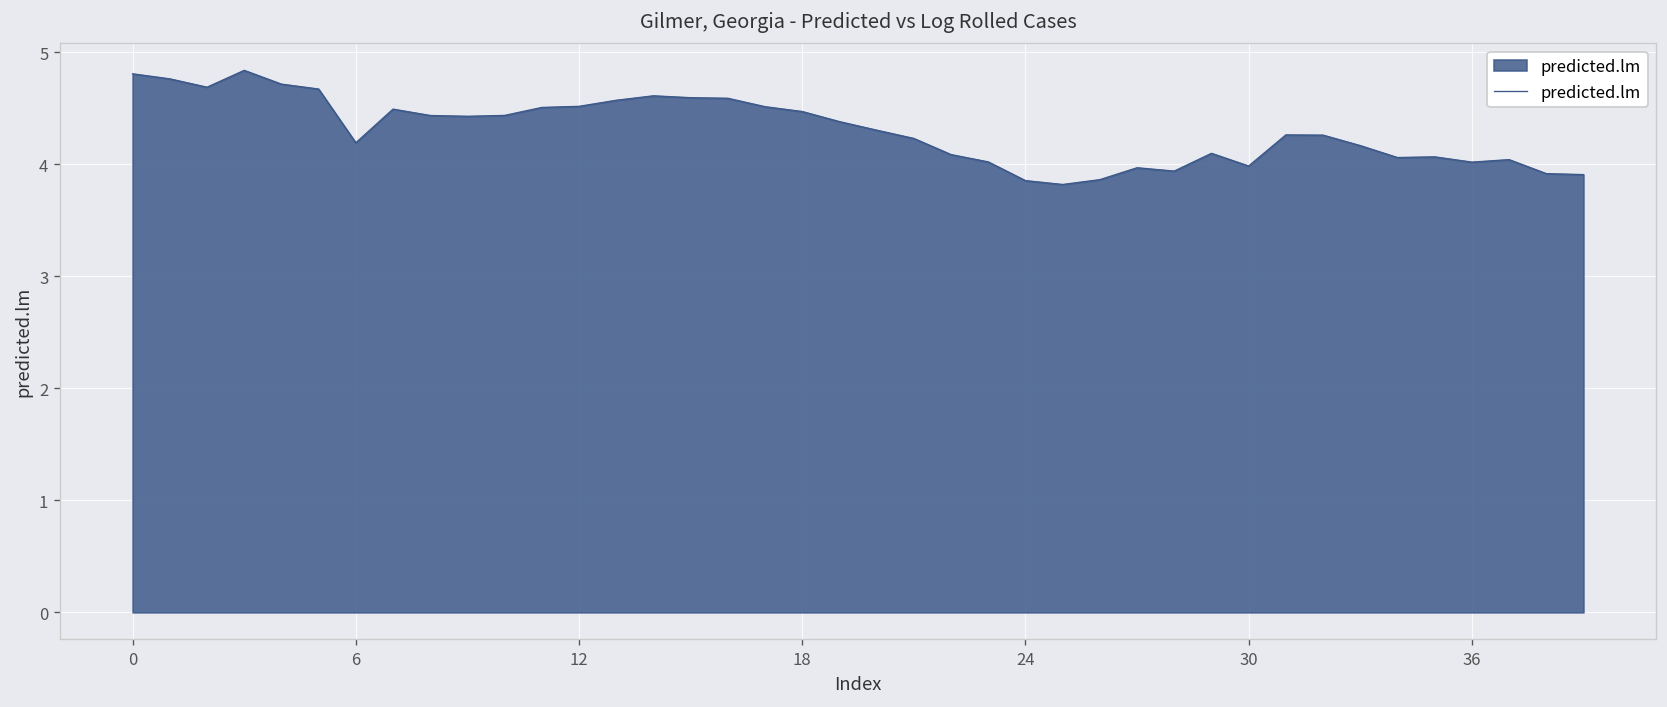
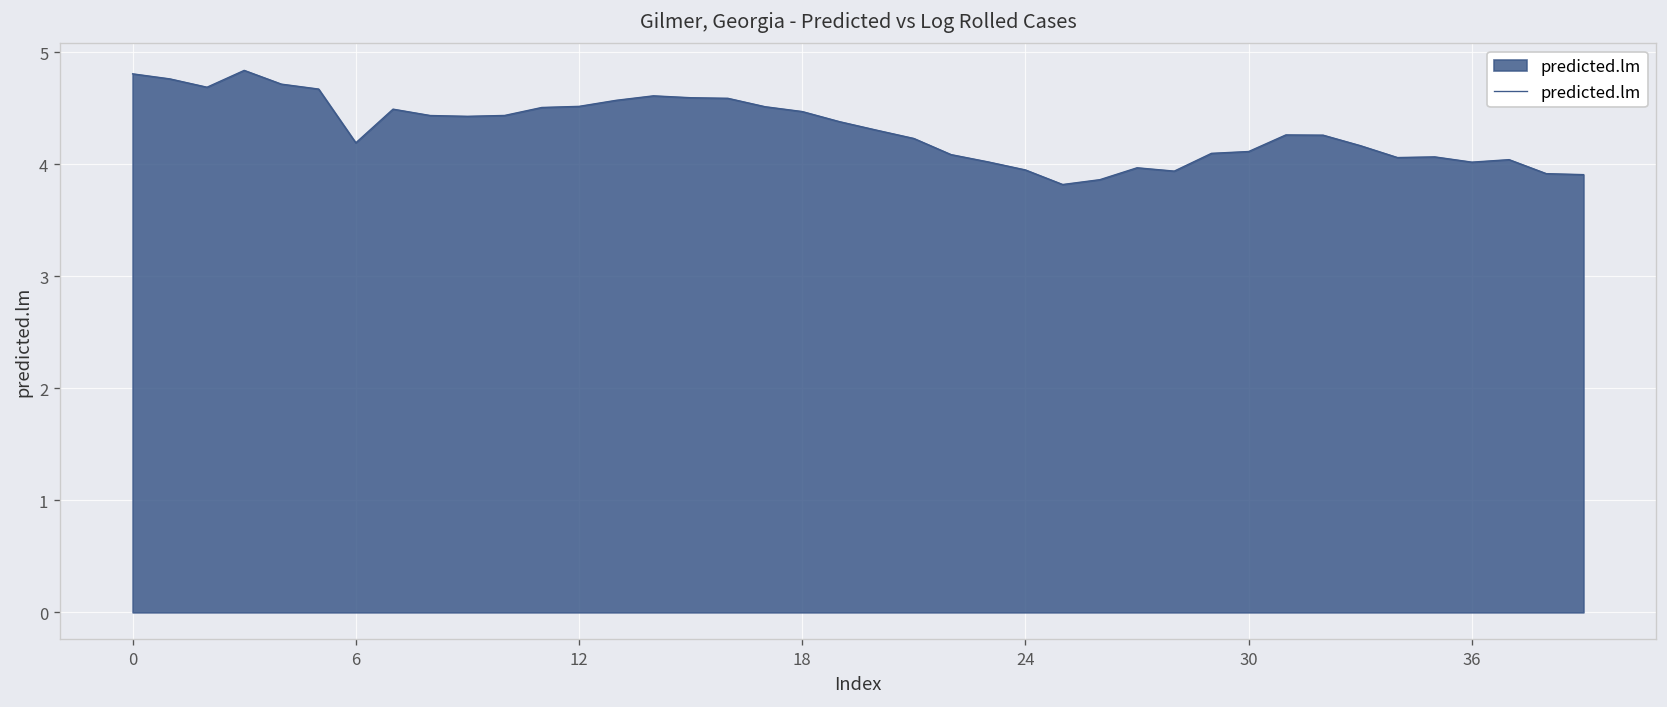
24: 3.85 -> 3.95
30: 4.0 -> 4.1
